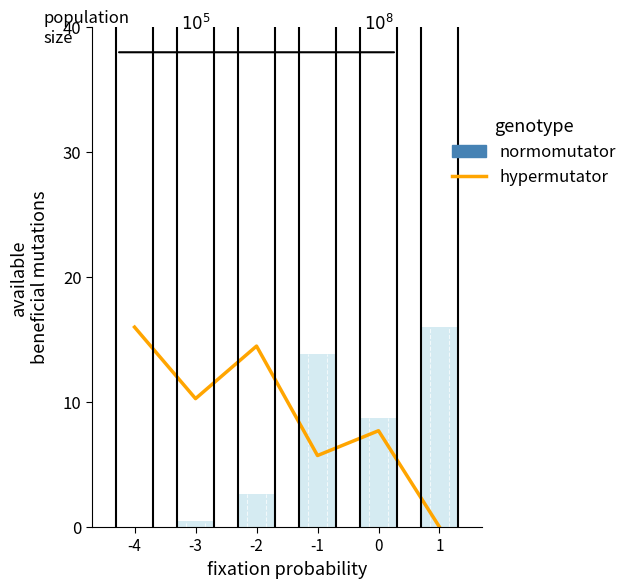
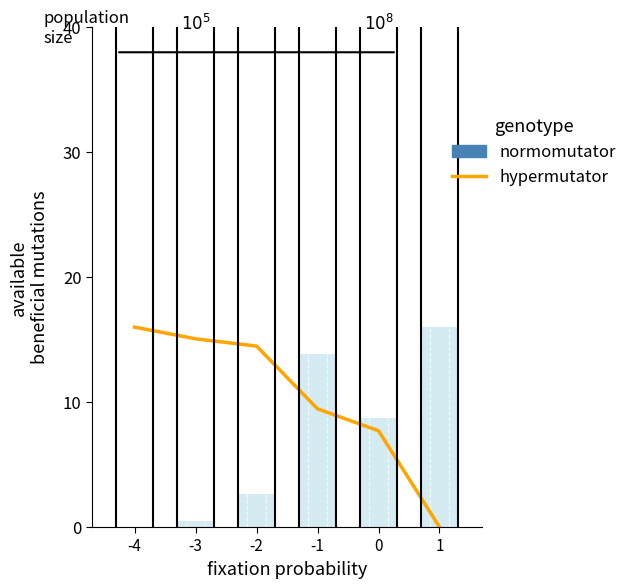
hypermutator, -3: 10.3 -> 15.1
hypermutator, -1: 5.7 -> 9.5
